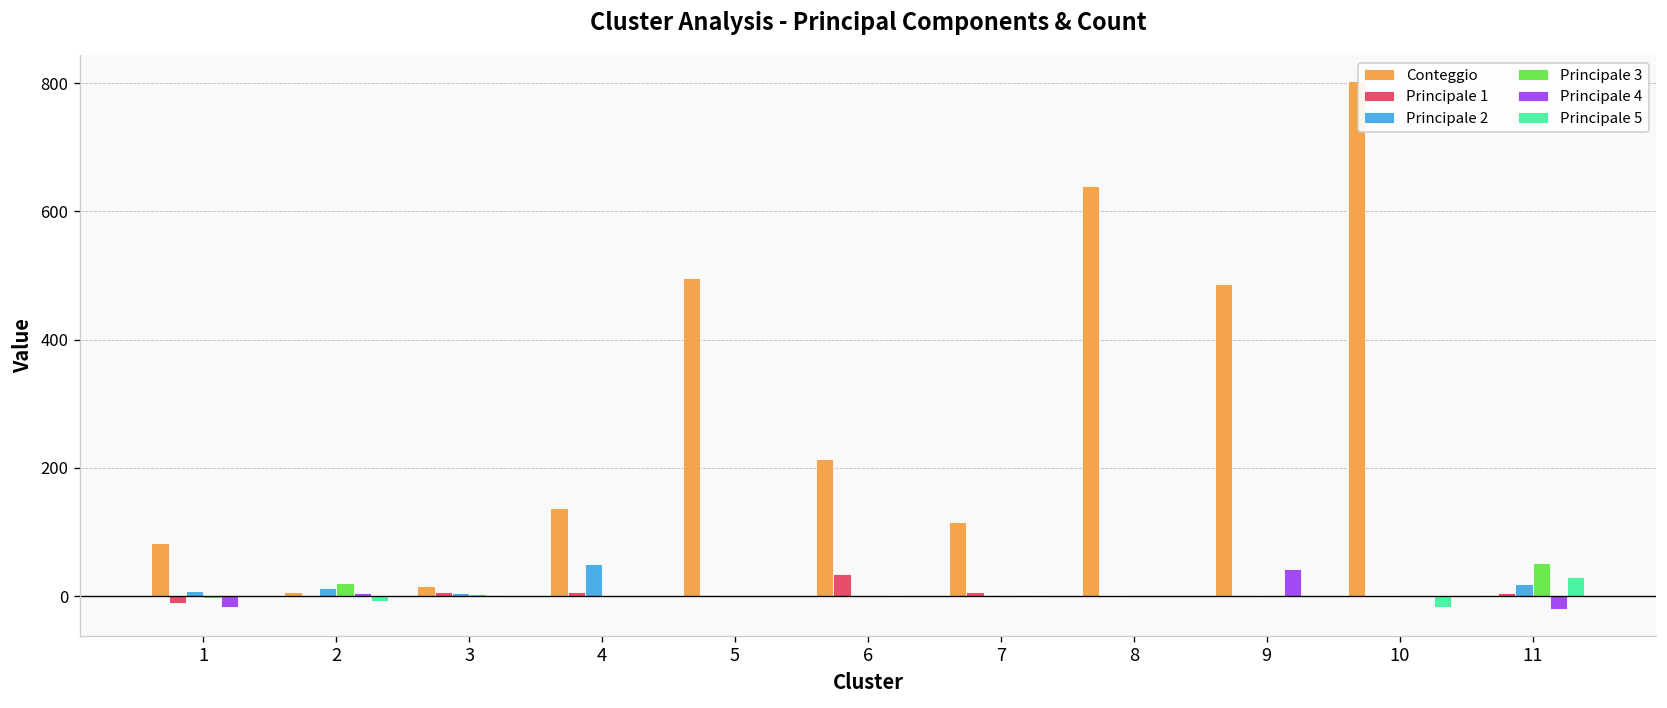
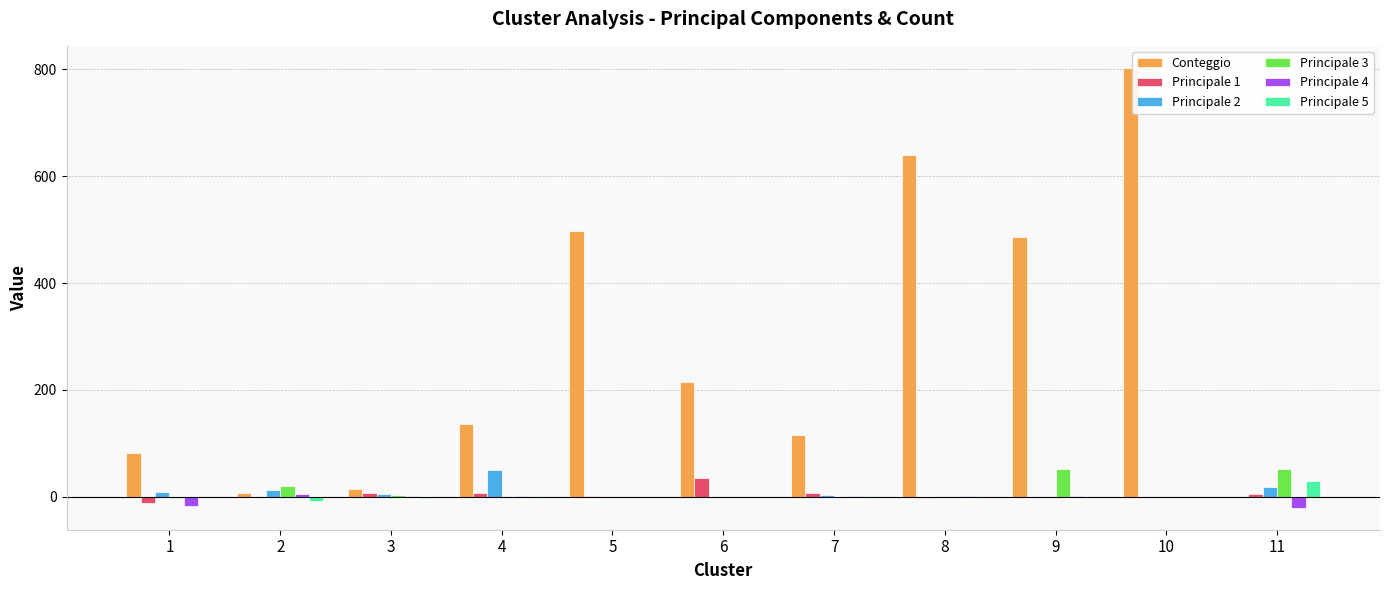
Principale 3, 9: 0 -> 50
Principale 4, 9: 40 -> 0
Principale 5, 10: -20 -> 0
